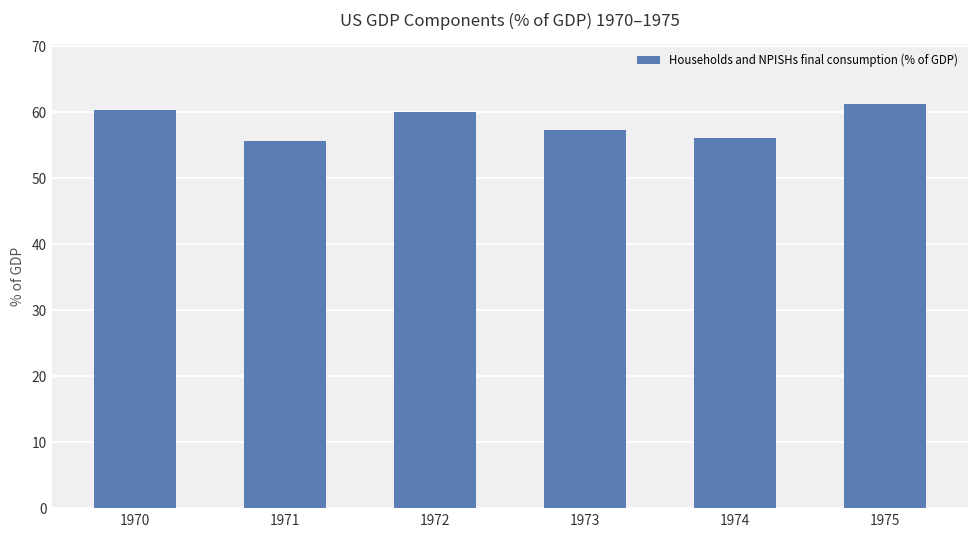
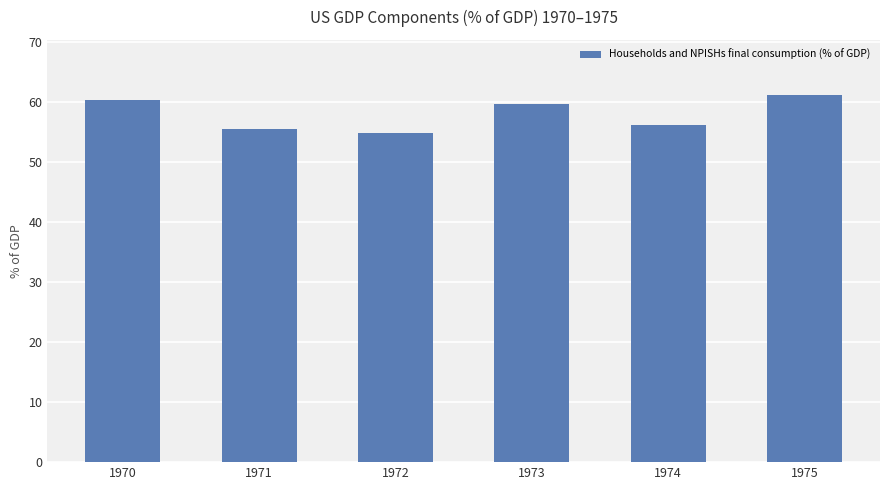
1972: 60 -> 55
1973: 57 -> 60
